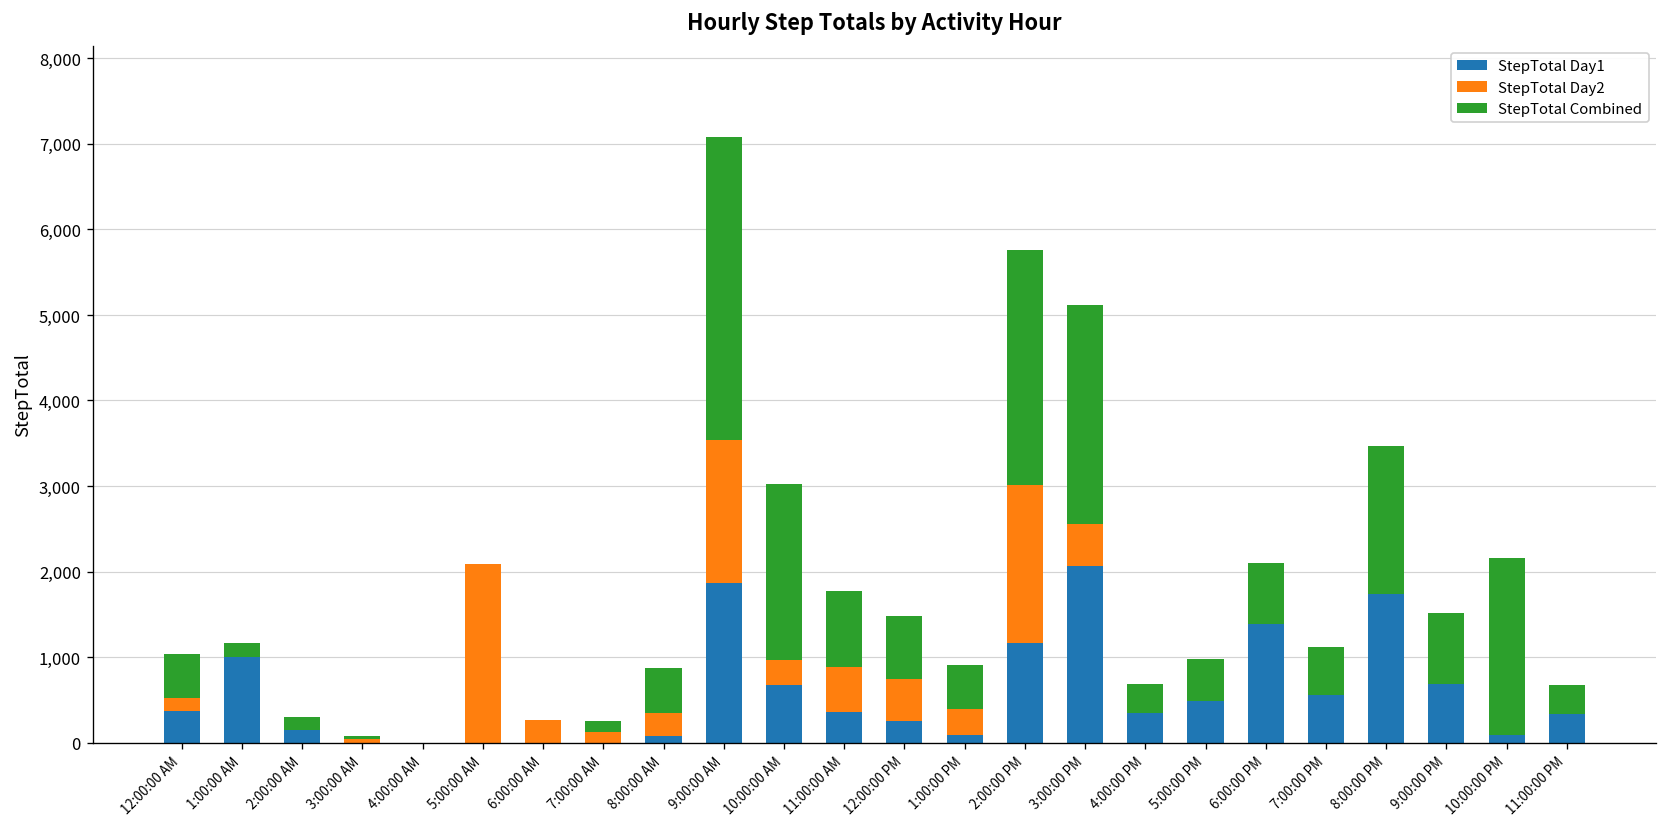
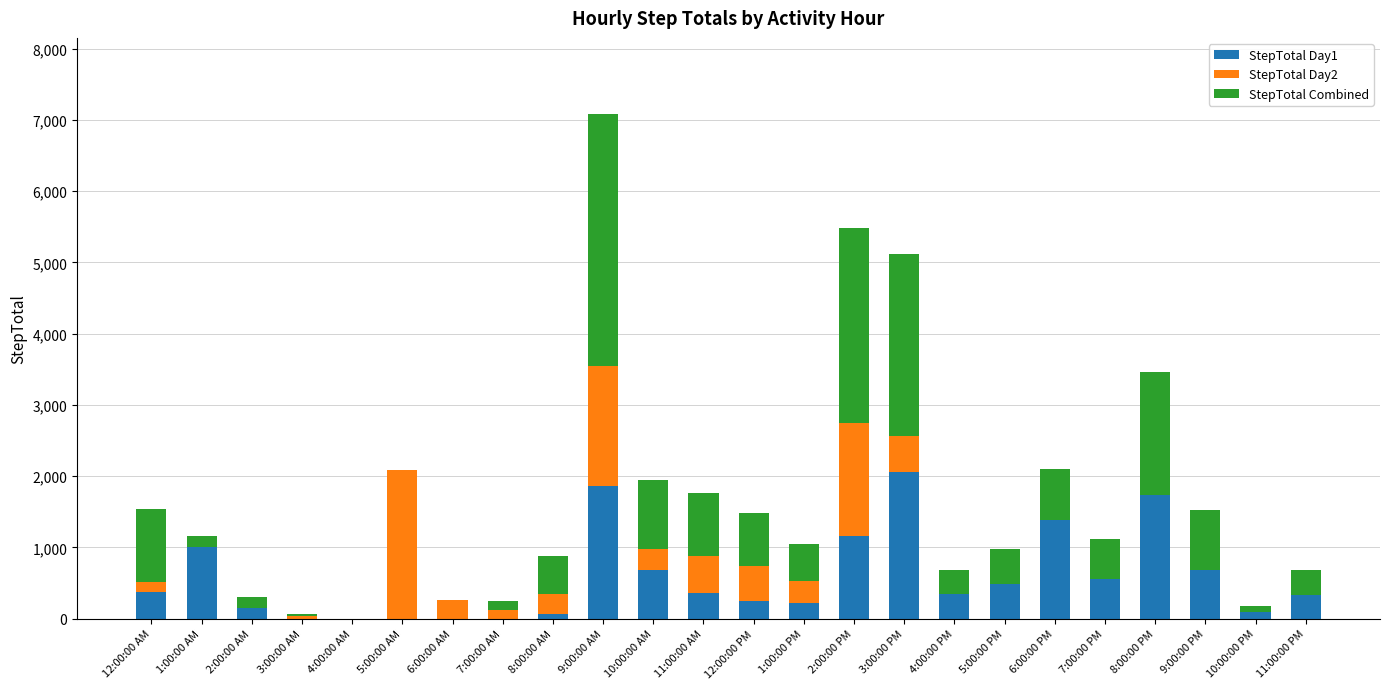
StepTotal Combined, 12:00:00 AM: 500 -> 1,000
StepTotal Combined, 10:00:00 AM: 2,000 -> 1,000
StepTotal Day1, 1:00:00 PM: 100 -> 200
StepTotal Day2, 2:00:00 PM: 1,800 -> 1,600
StepTotal Combined, 10:00:00 PM: 2,100 -> 100
